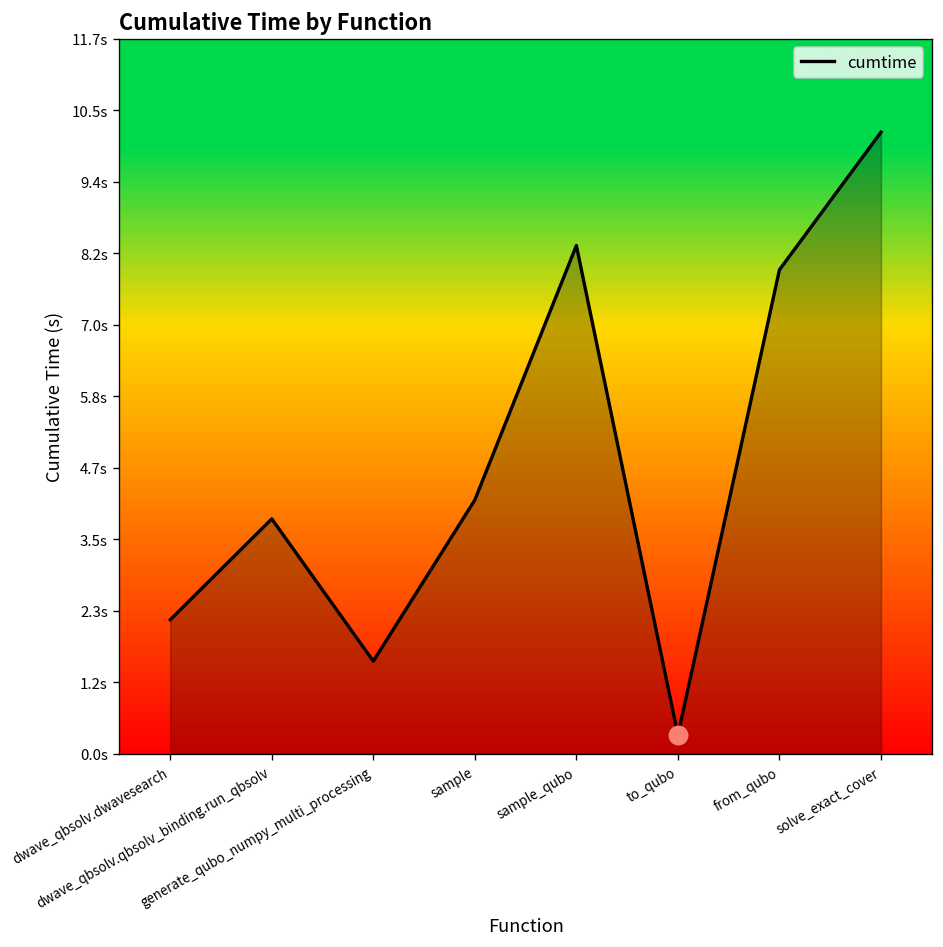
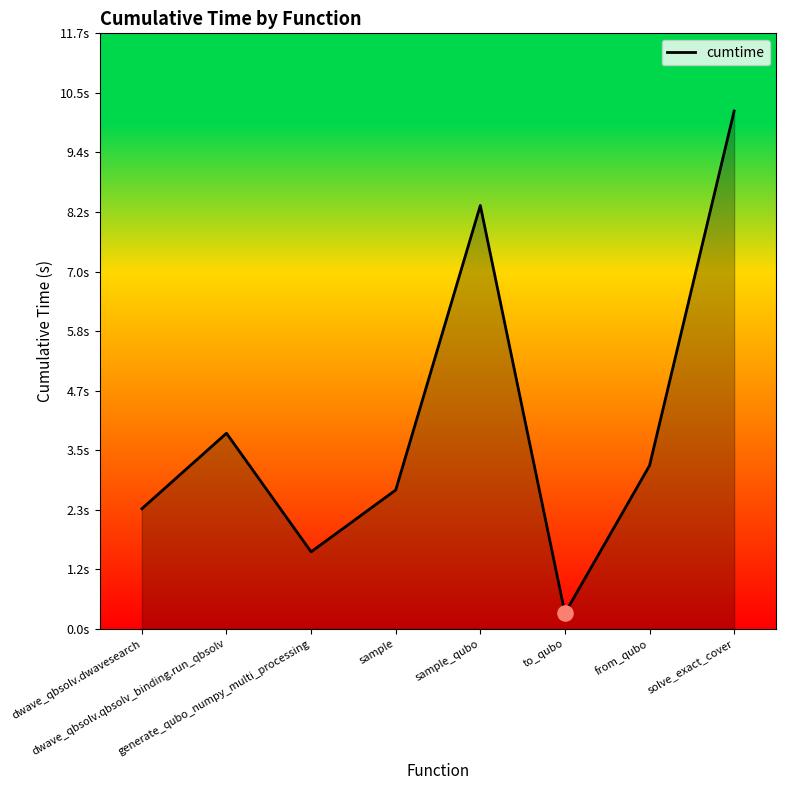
cumtime, dwave_qbsolv.dwavesearch: 2.2s -> 2.4s
cumtime, sample: 4.2s -> 2.7s
cumtime, from_qubo: 7.9s -> 3.2s
